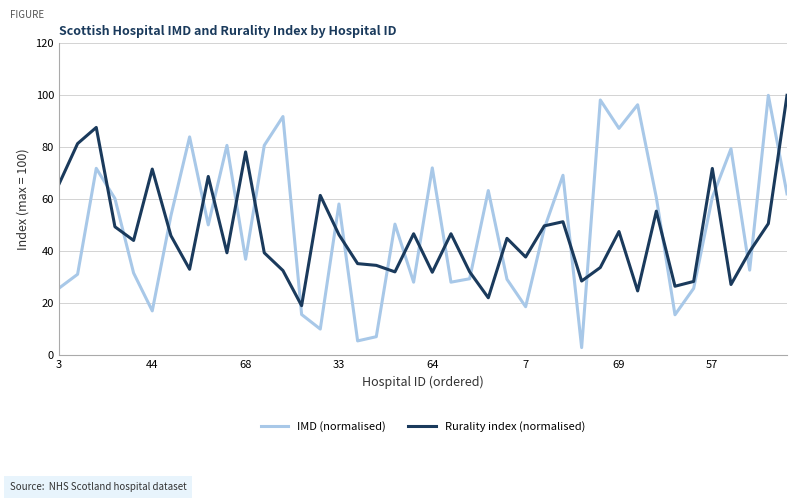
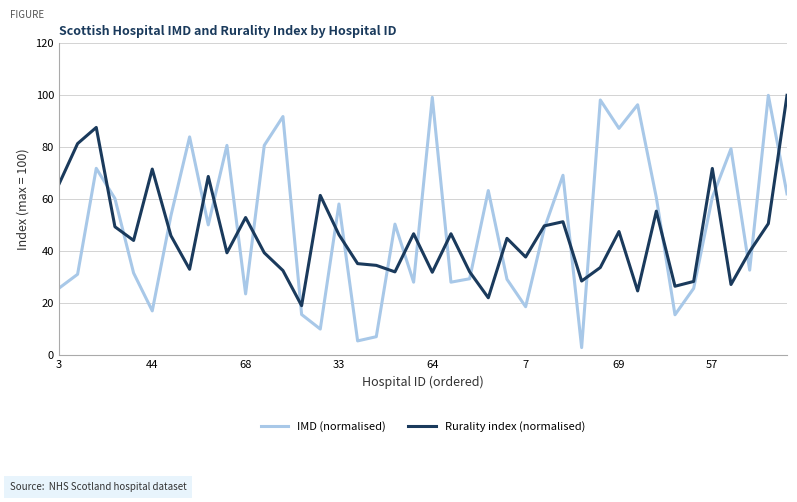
IMD (normalised), 68: 37 -> 24
Rurality index (normalised), 68: 78 -> 53
IMD (normalised), 64: 72 -> 99
